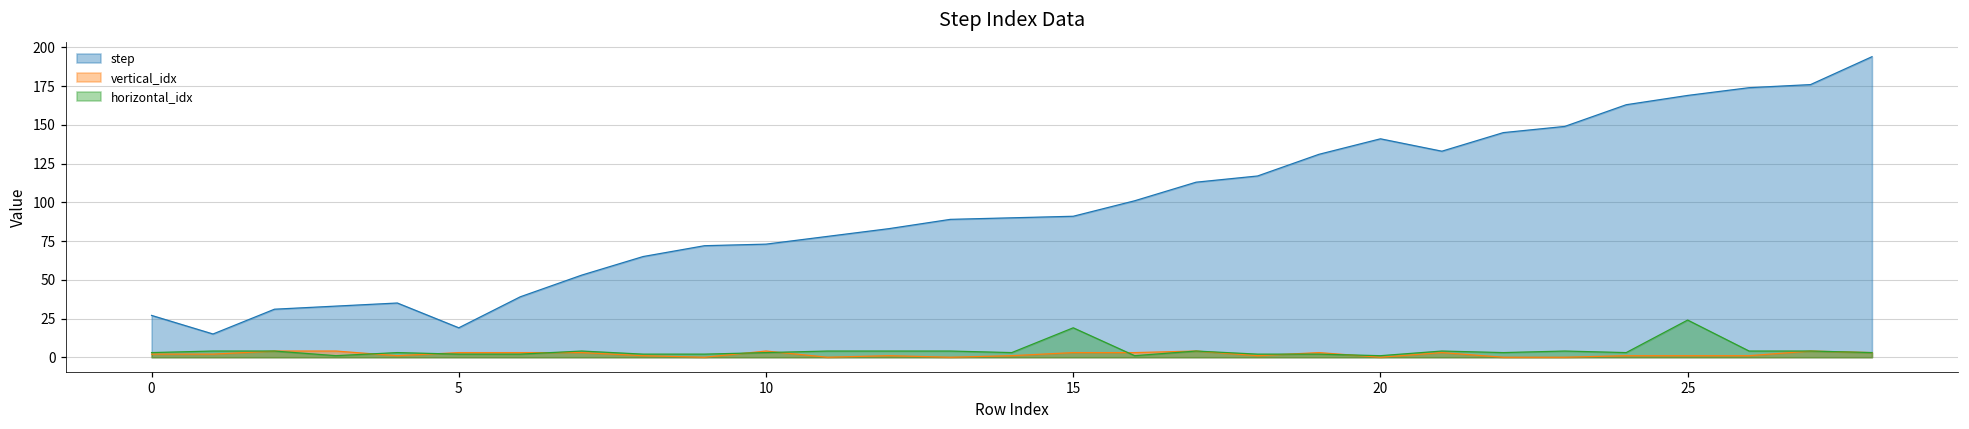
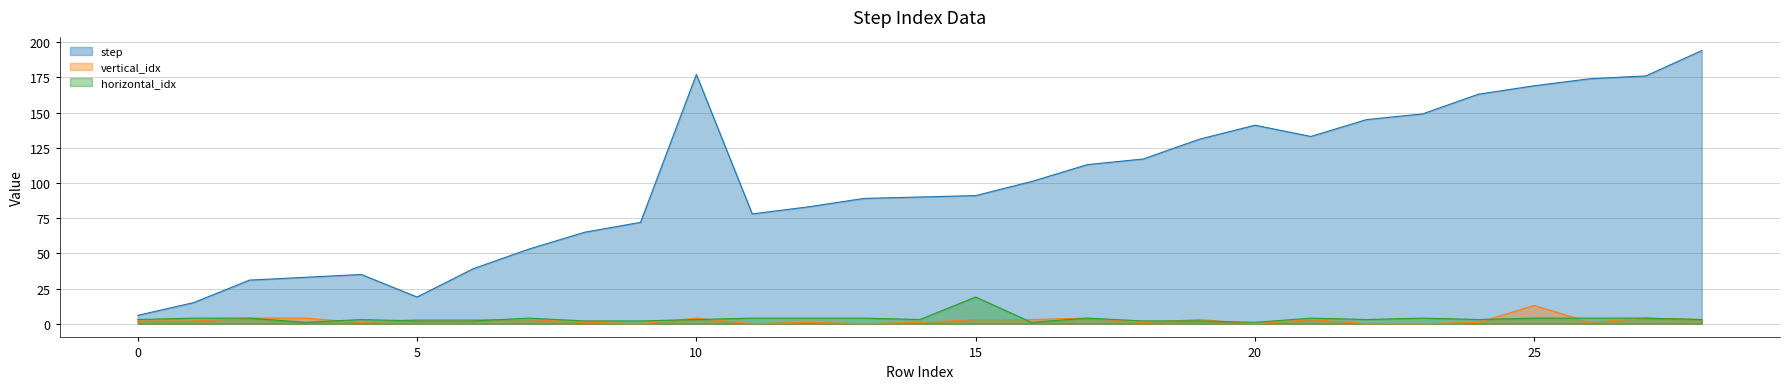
step, 0: 27 -> 6
step, 10: 73 -> 177
vertical_idx, 25: 1 -> 13
horizontal_idx, 25: 24 -> 4
